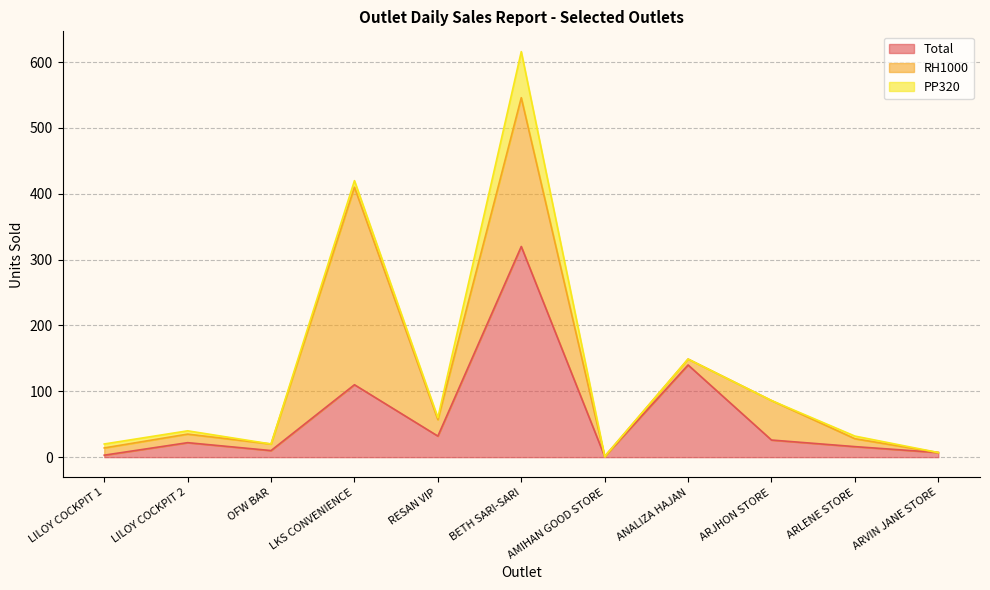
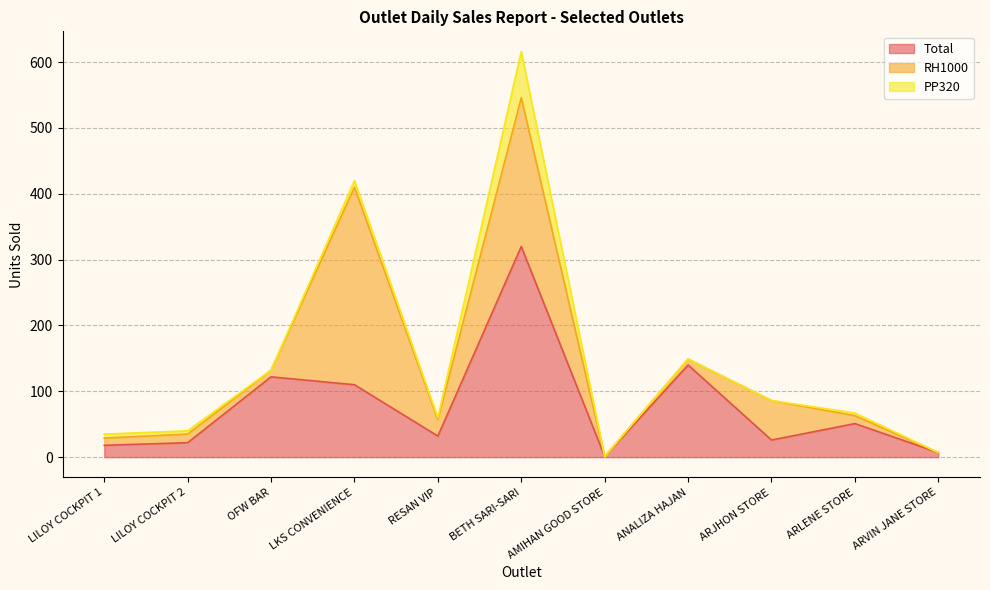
Total, LILOY COCKPIT 1: 0 -> 20
Total, OFW BAR: 10 -> 120
Total, ARLENE STORE: 20 -> 50
